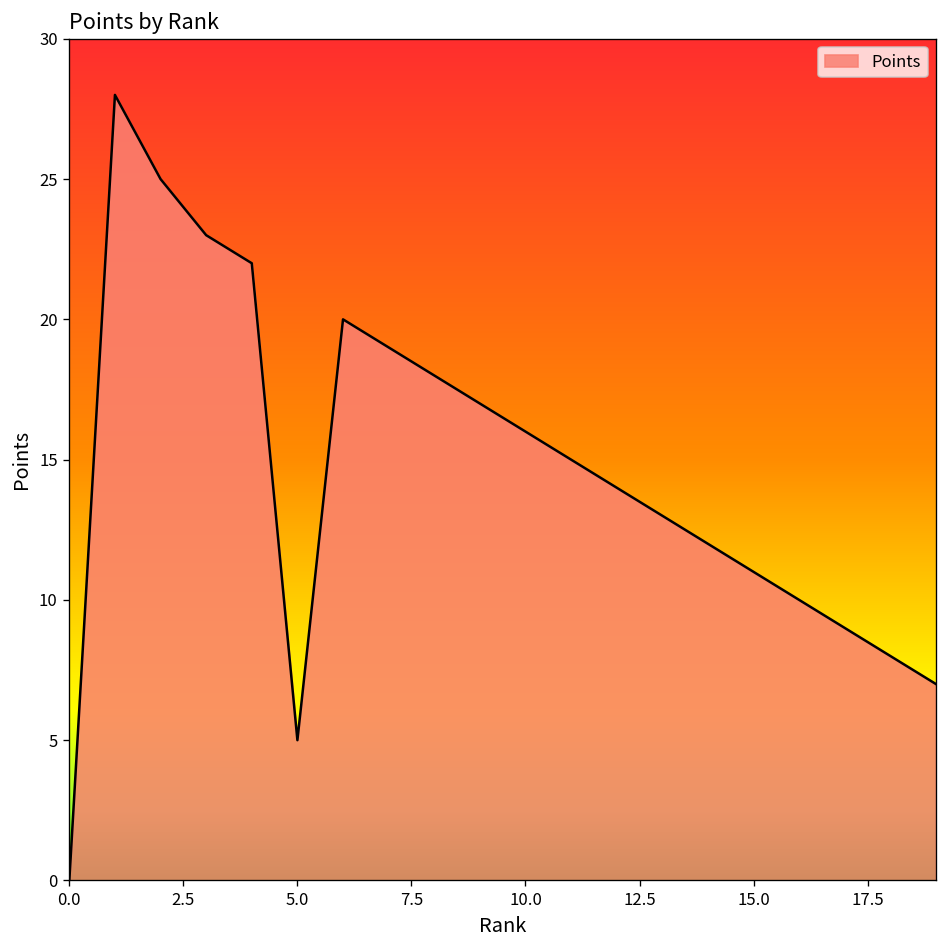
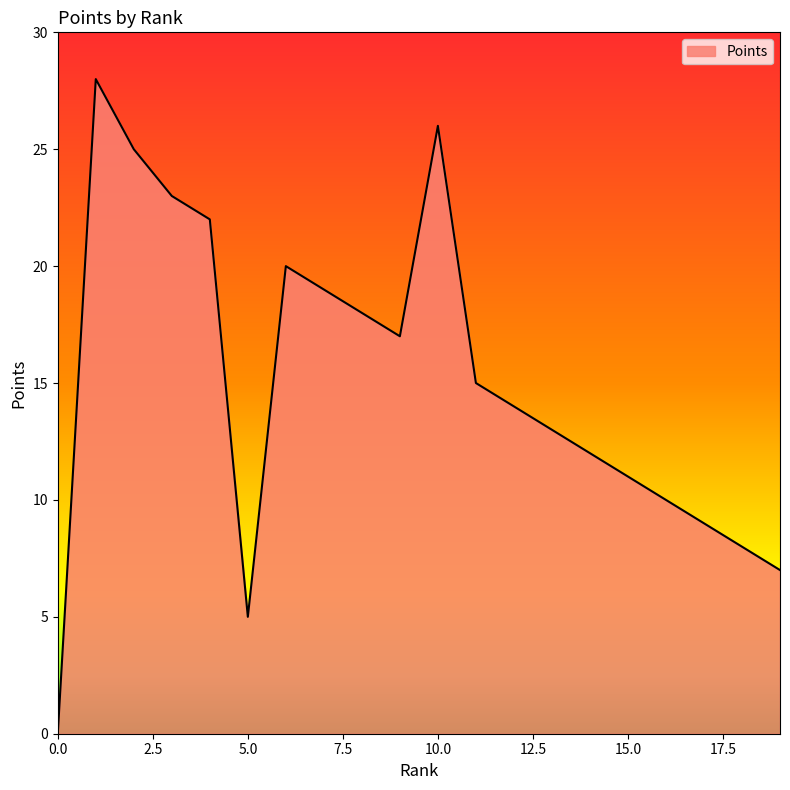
10.0: 16 -> 26
